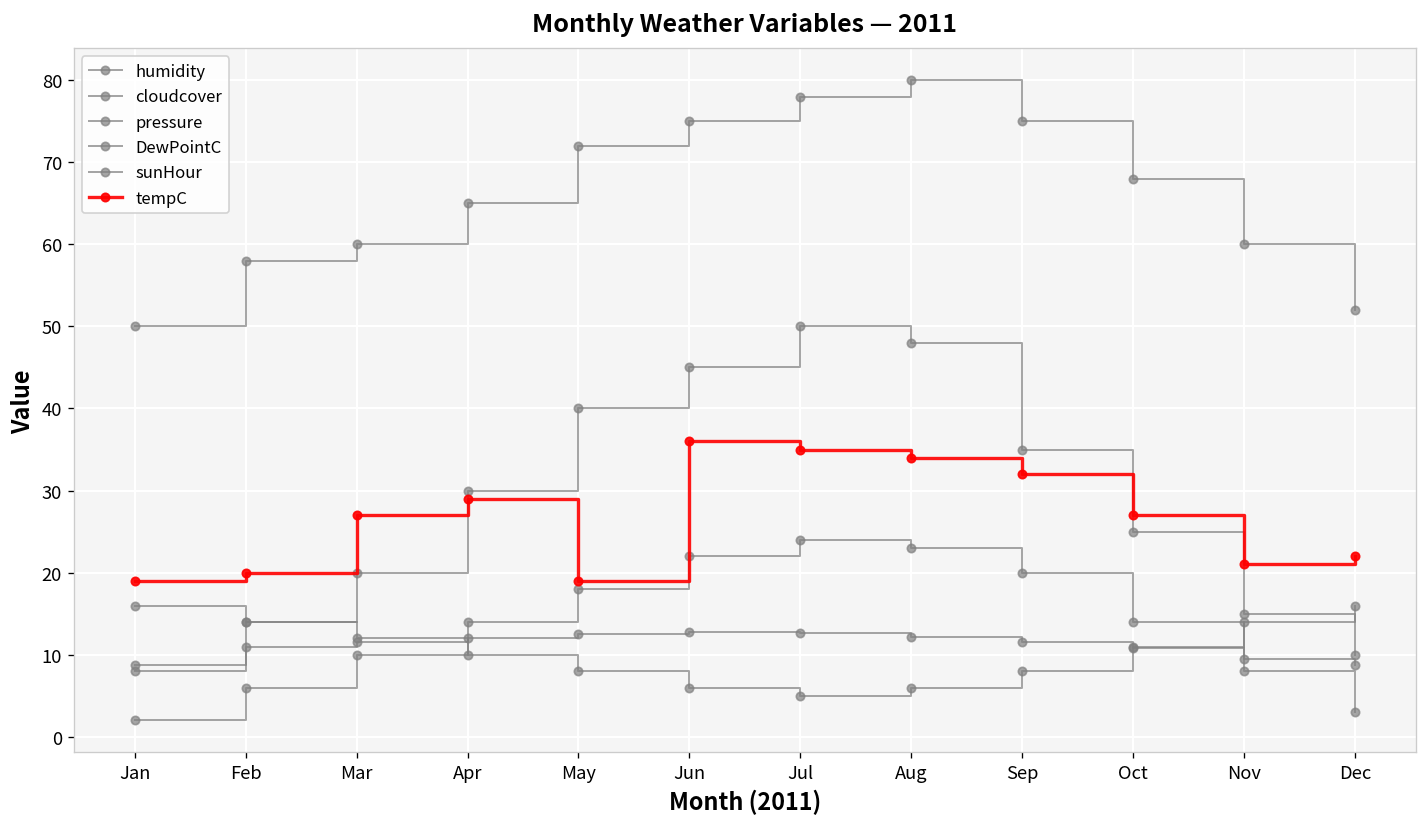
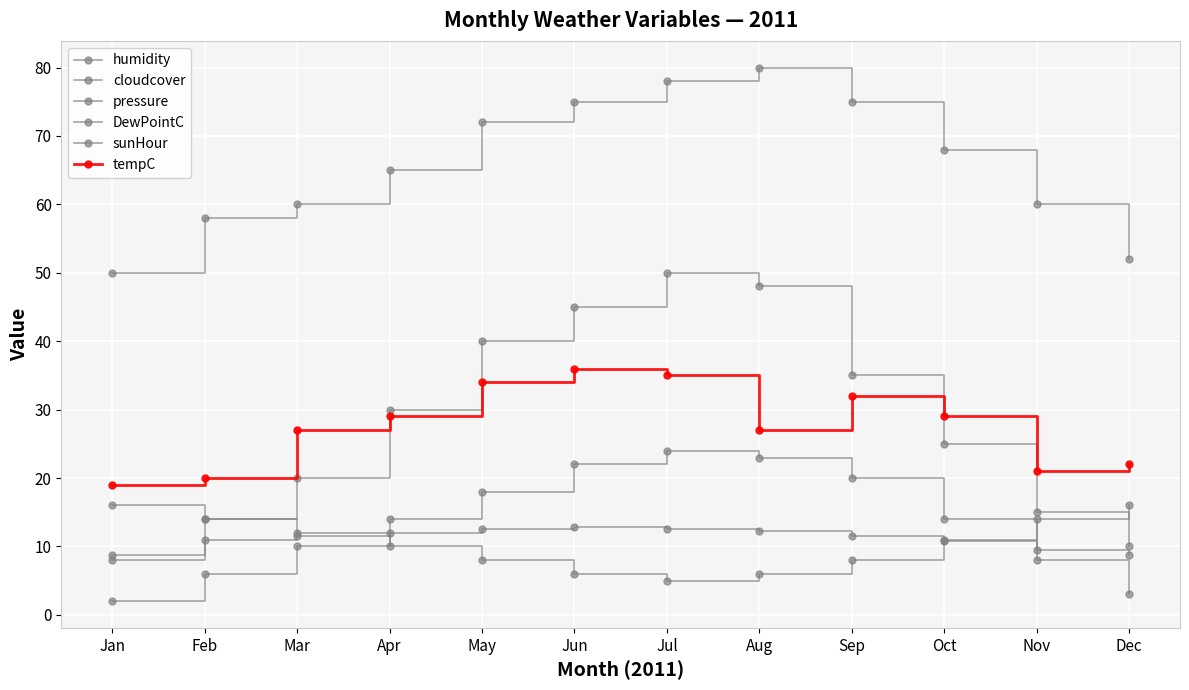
tempC, May: 19 -> 34
tempC, Aug: 34 -> 27
tempC, Oct: 27 -> 29
